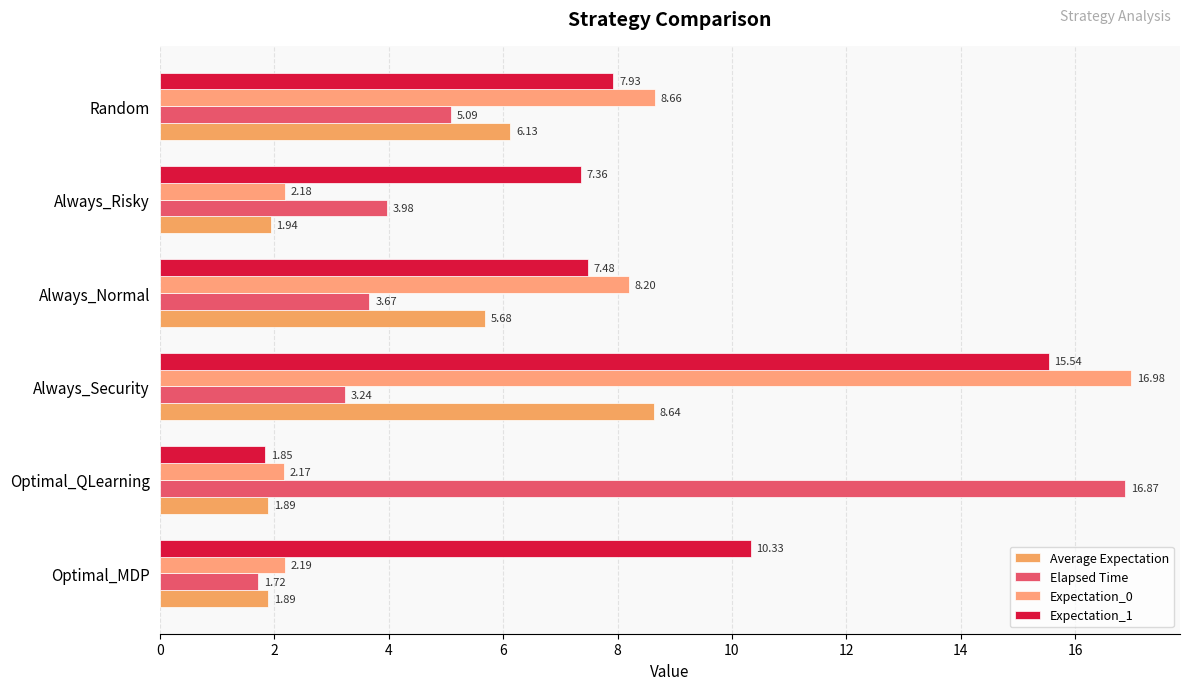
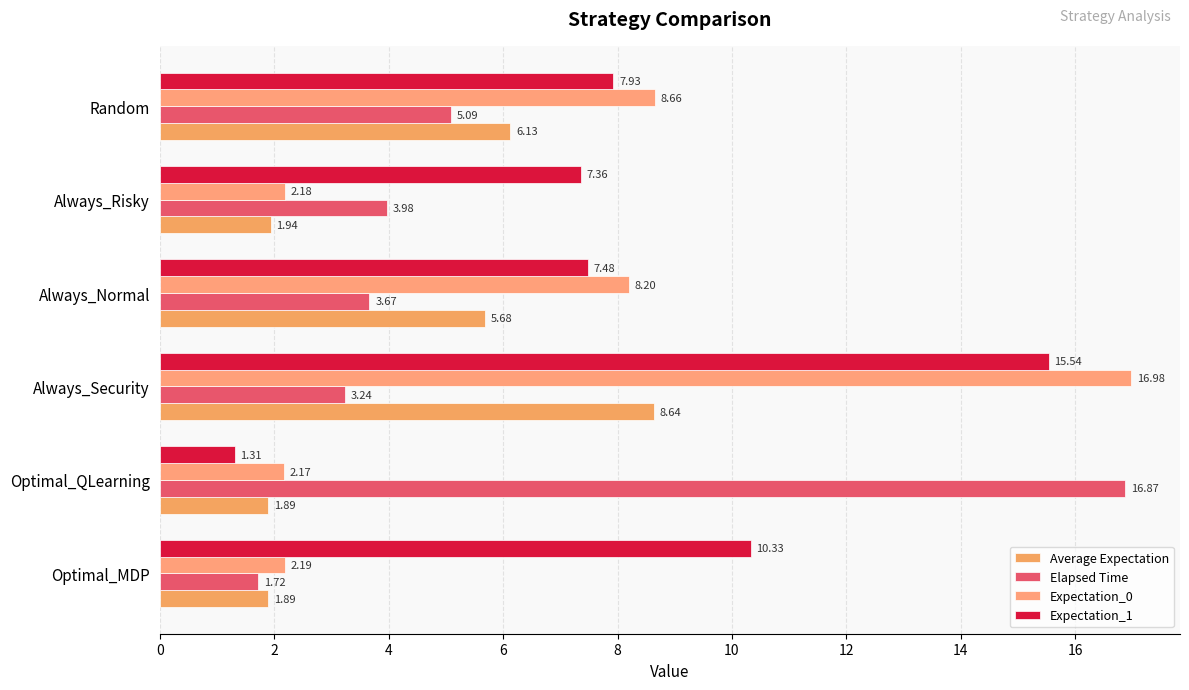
Expectation_1, Optimal_QLearning: 1.85 -> 1.31
